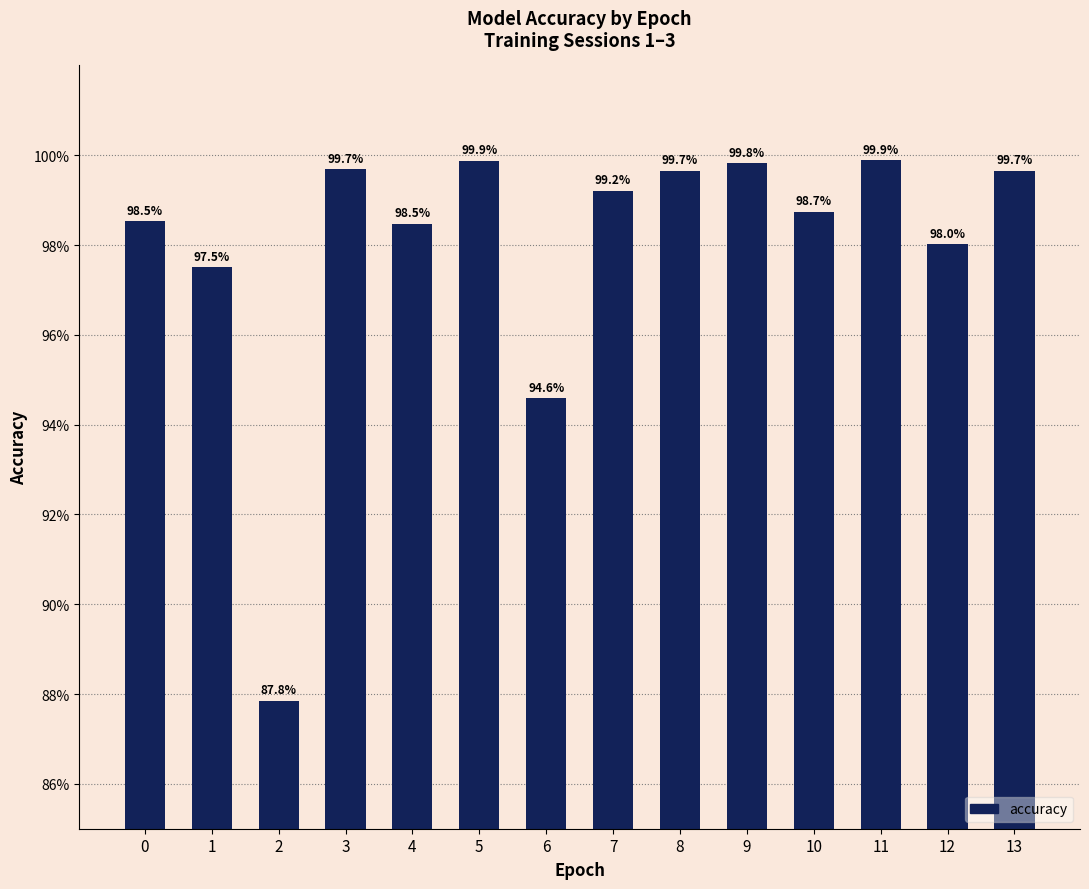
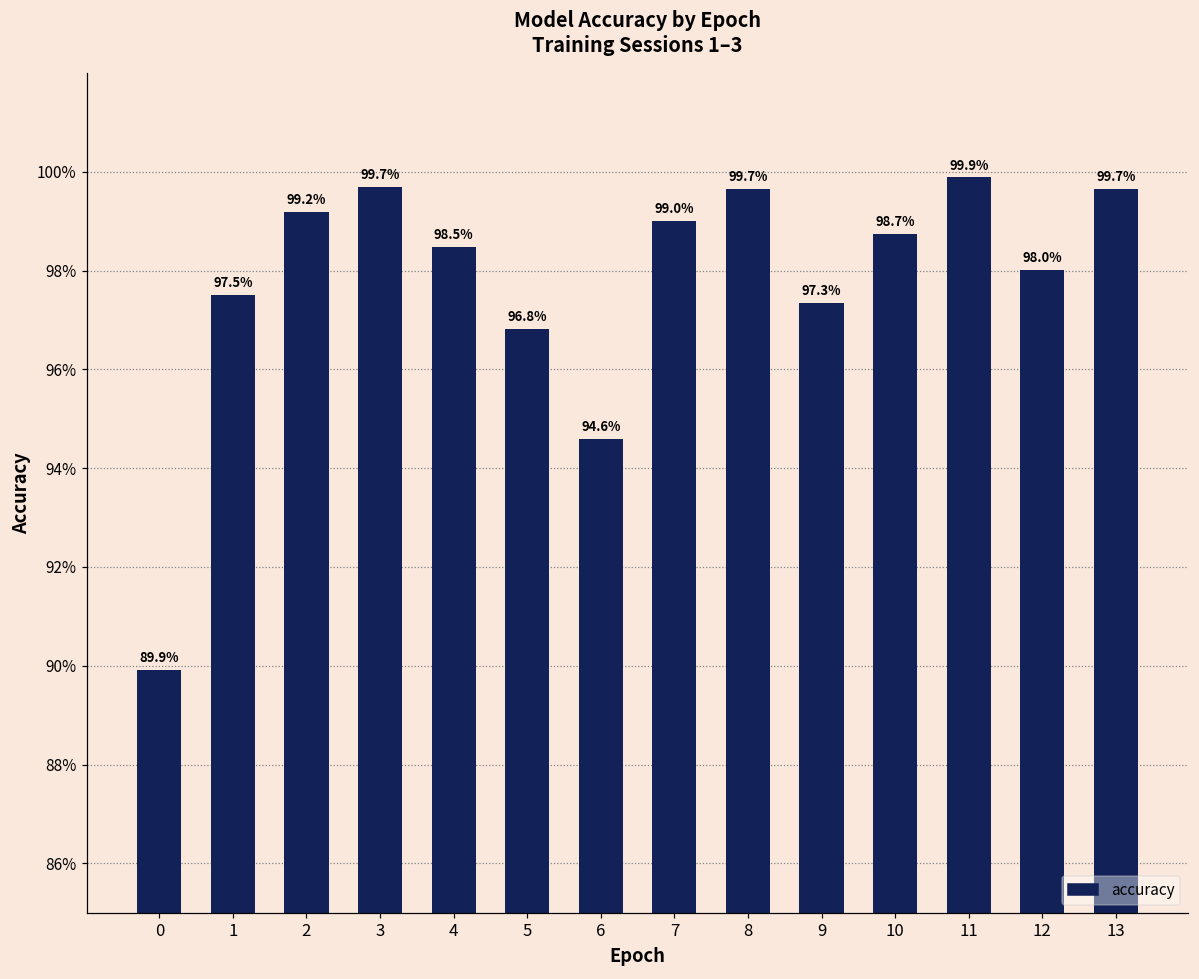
0: 98.5% -> 89.9%
2: 87.8% -> 99.2%
5: 99.9% -> 96.8%
7: 99.2% -> 99.0%
9: 99.8% -> 97.3%
